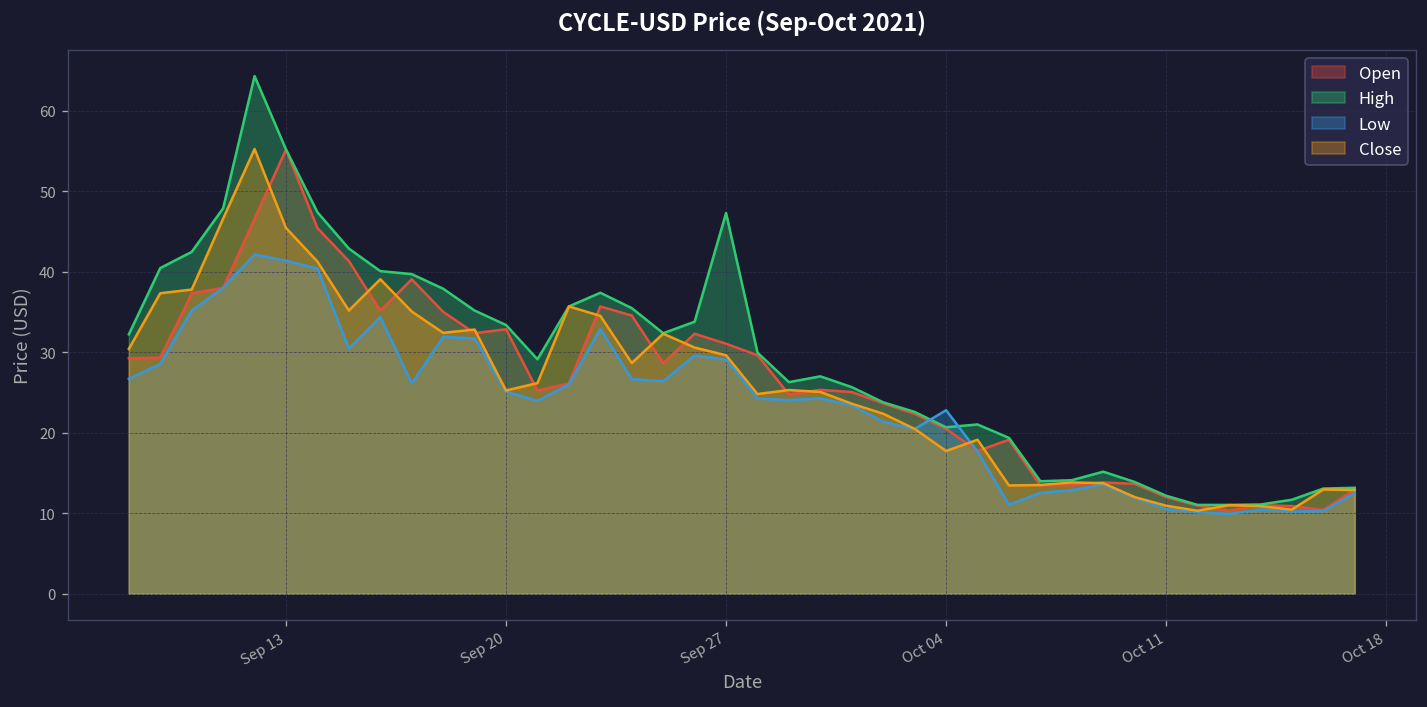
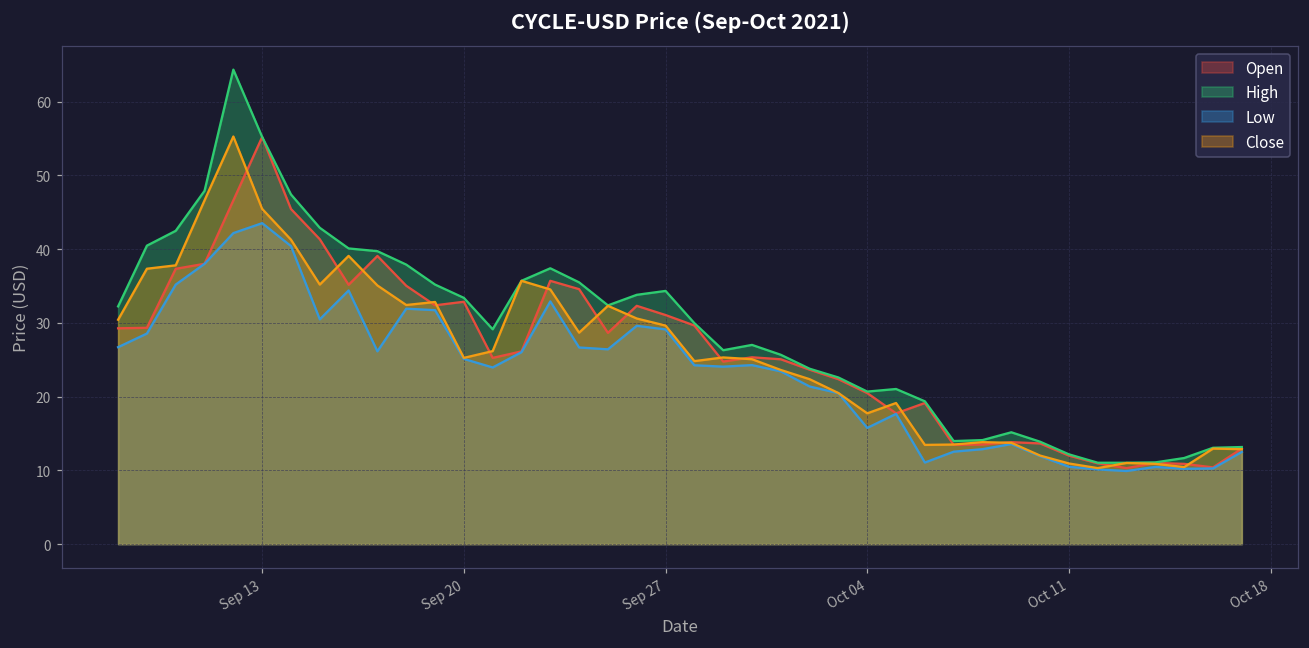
Low, Sep 13: 41 -> 44
High, Sep 27: 47 -> 34
Low, Oct 04: 23 -> 16
